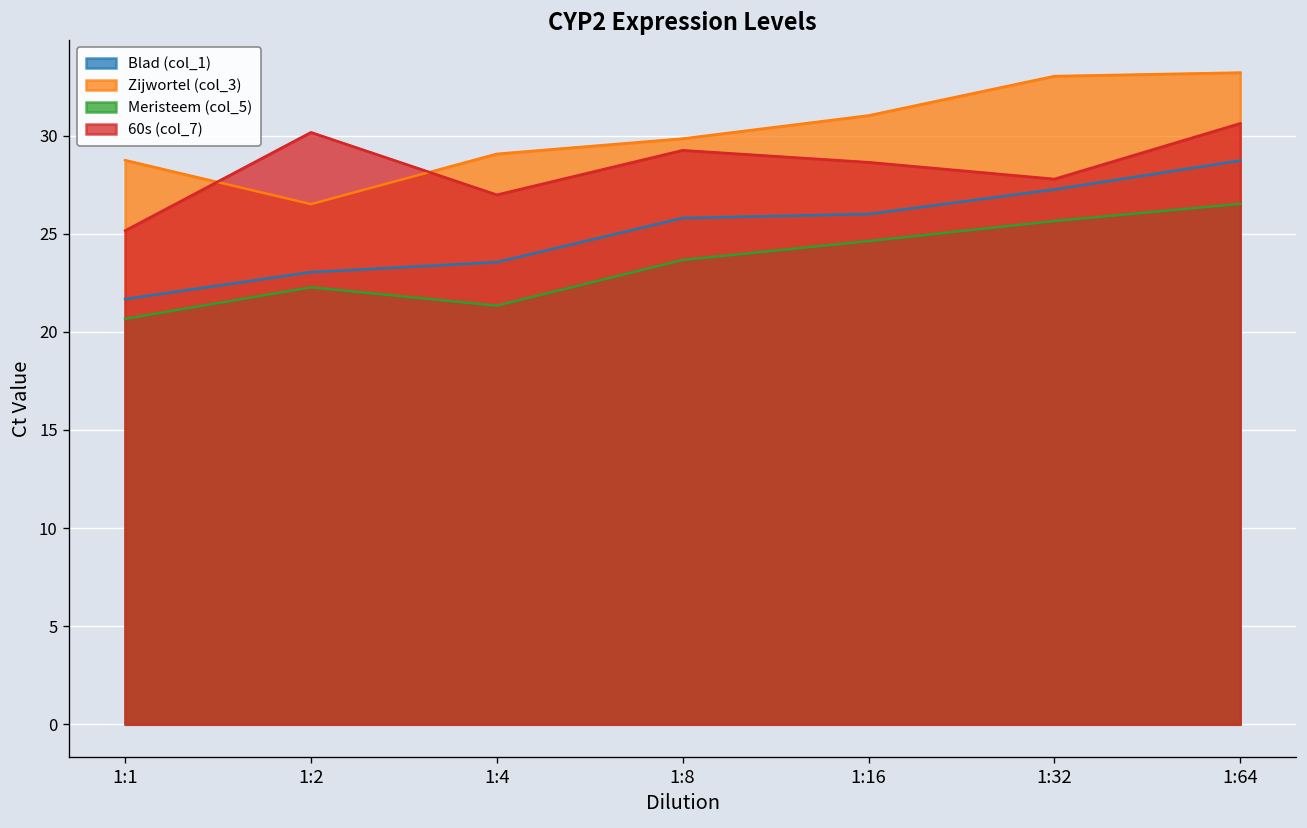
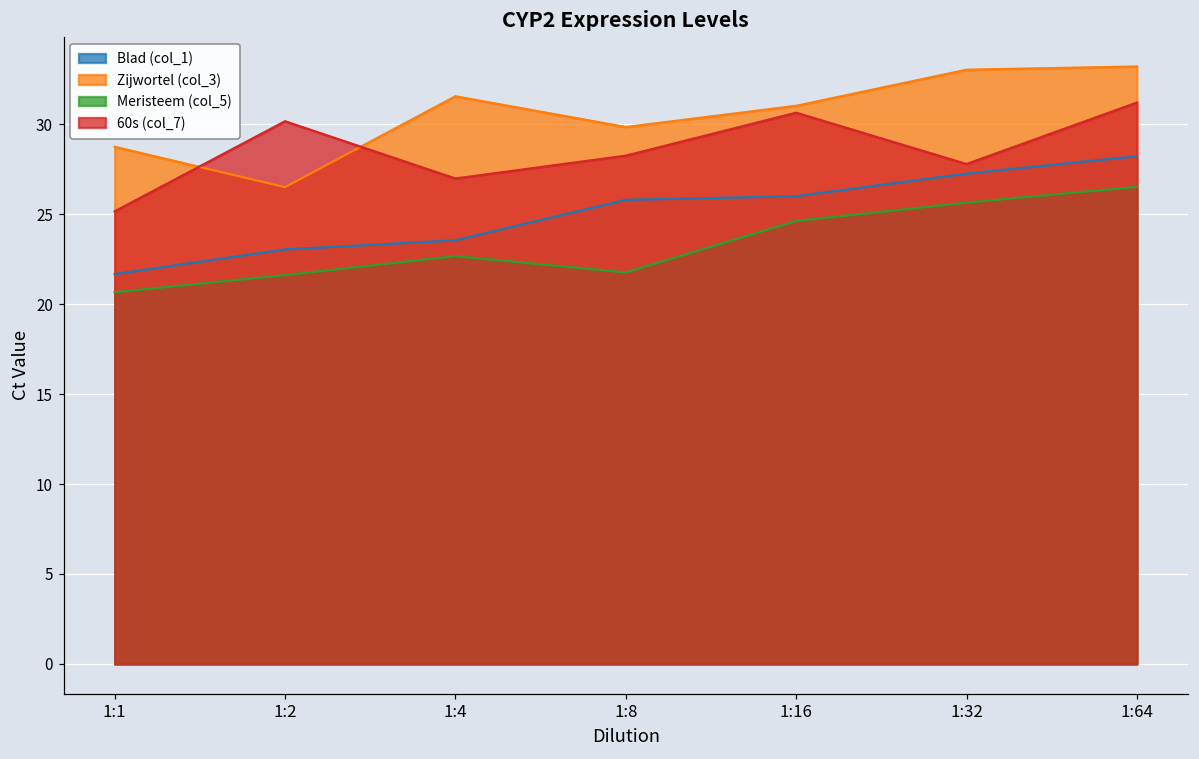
Meristeem (col_5), 1:2: 22.3 -> 21.6
Zijwortel (col_3), 1:4: 29.1 -> 31.6
Meristeem (col_5), 1:4: 21.3 -> 22.7
Meristeem (col_5), 1:8: 23.7 -> 21.8
60s (col_7), 1:8: 29.2 -> 28.3
60s (col_7), 1:16: 28.6 -> 30.6
Blad (col_1), 1:64: 28.7 -> 28.2
60s (col_7), 1:64: 30.6 -> 31.2
